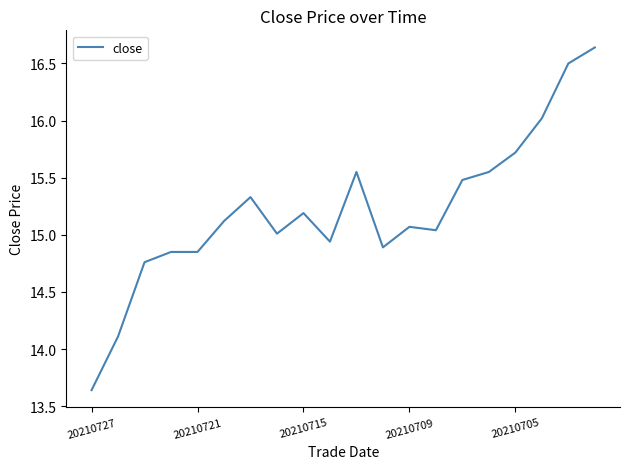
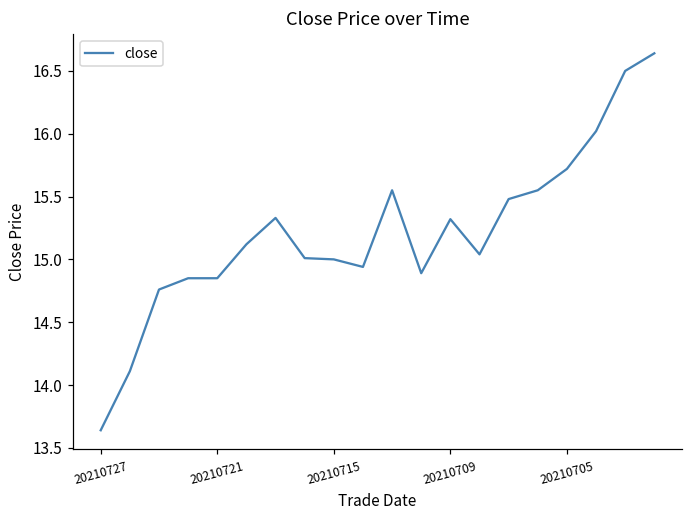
20210715: 15.19 -> 15.00
20210709: 15.07 -> 15.32
